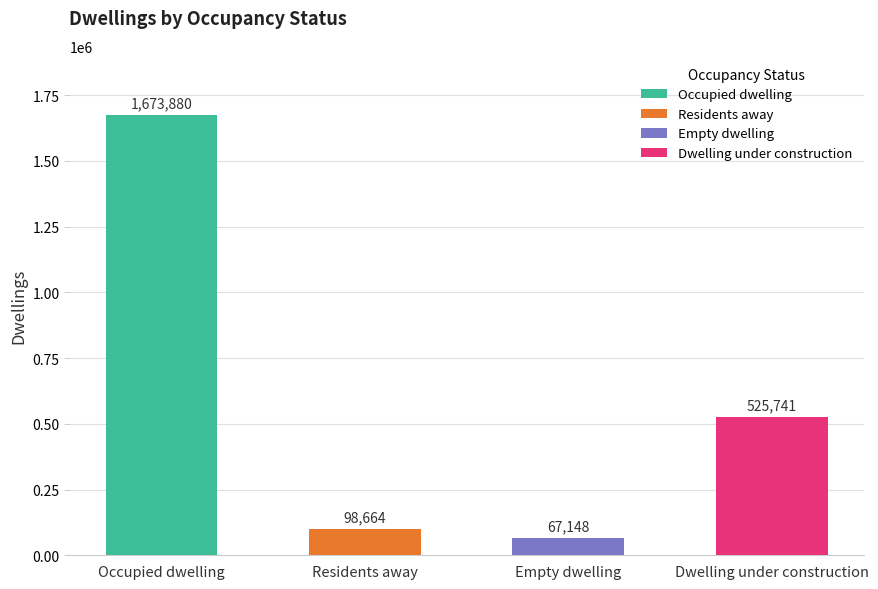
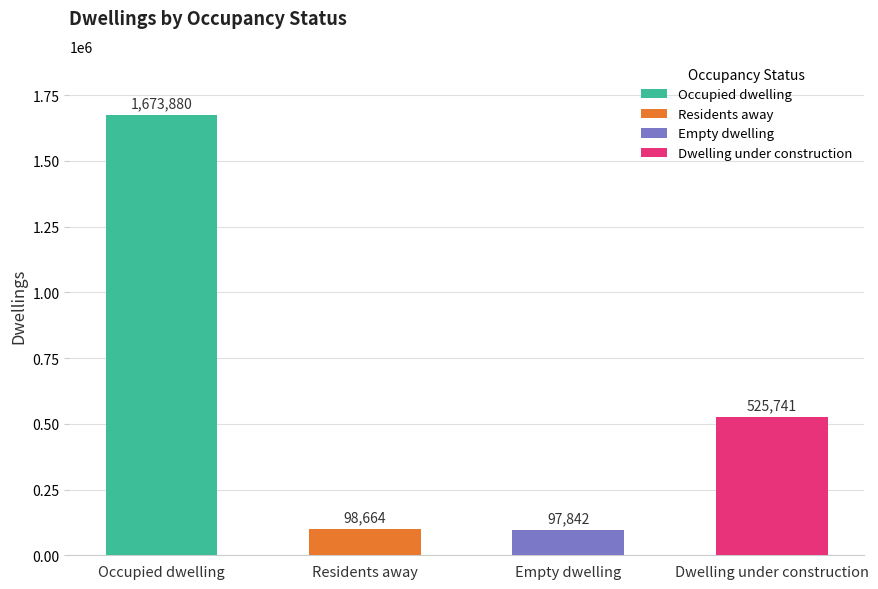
Empty dwelling: 67,148 -> 97,842
